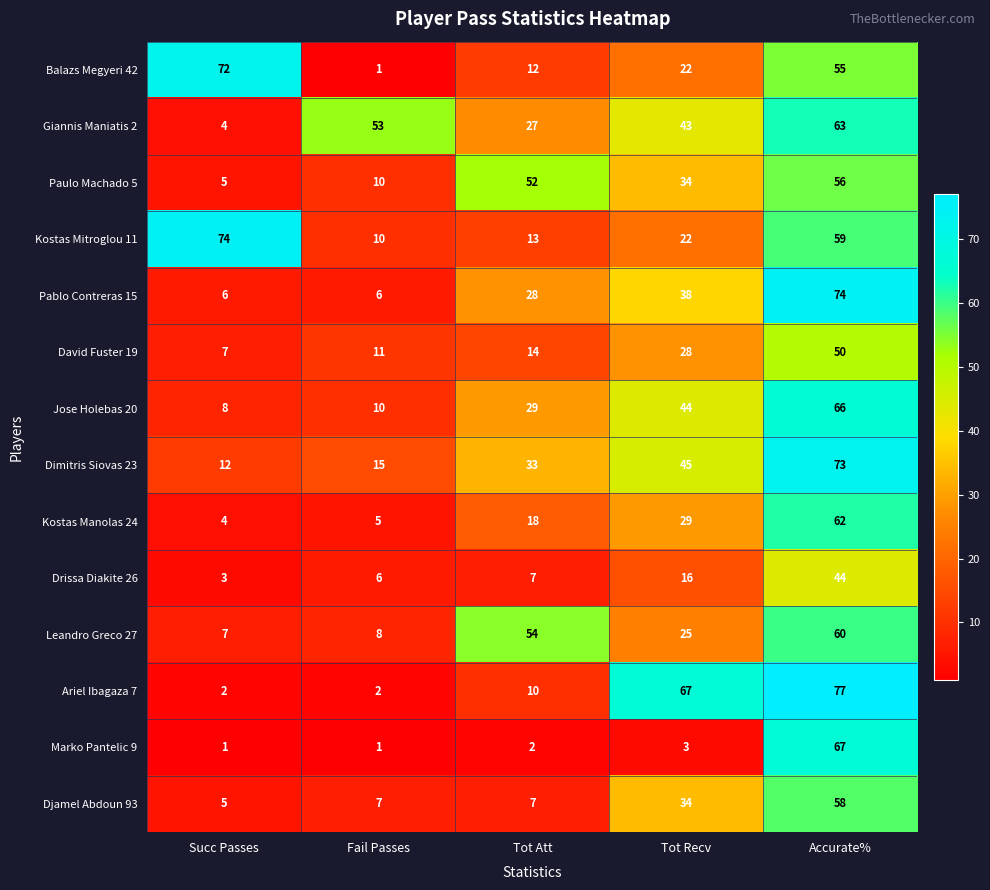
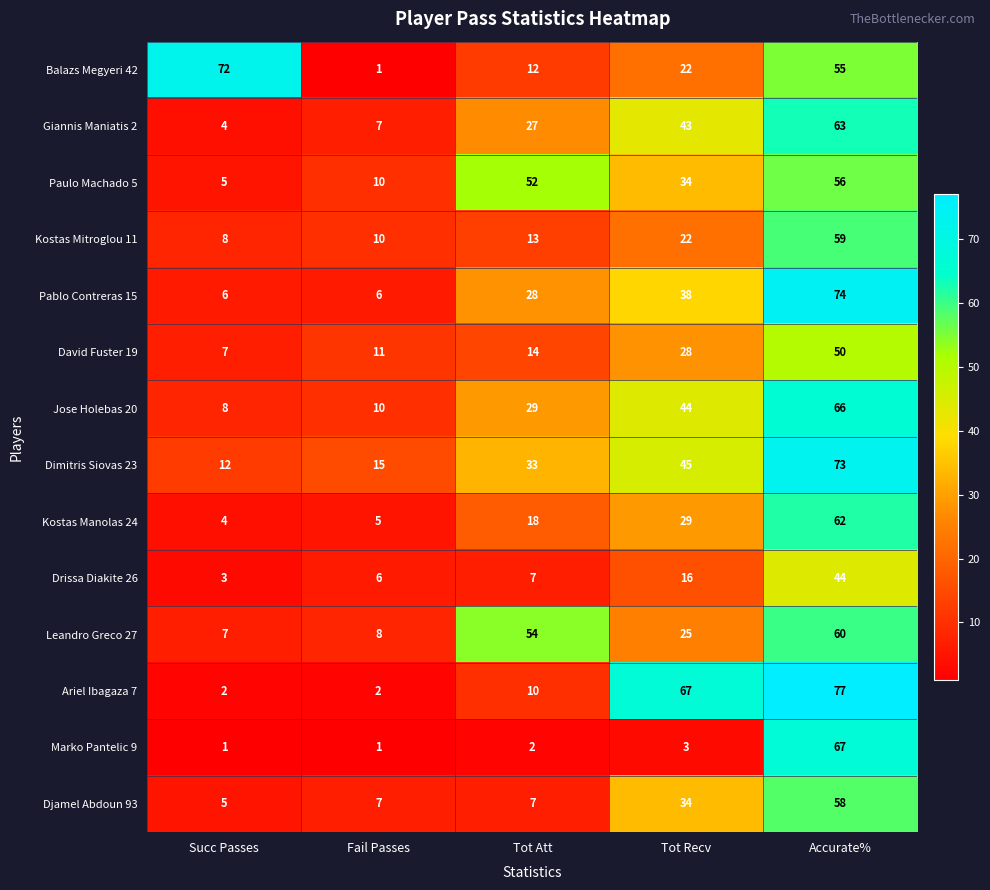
Giannis Maniatis 2, Fail Passes: 53 -> 7
Kostas Mitroglou 11, Succ Passes: 74 -> 8
